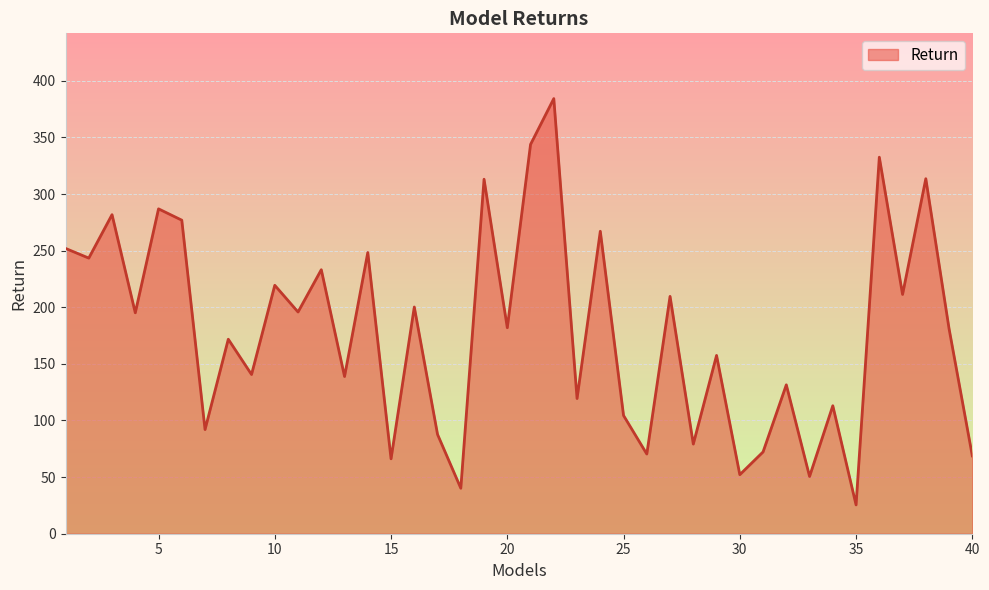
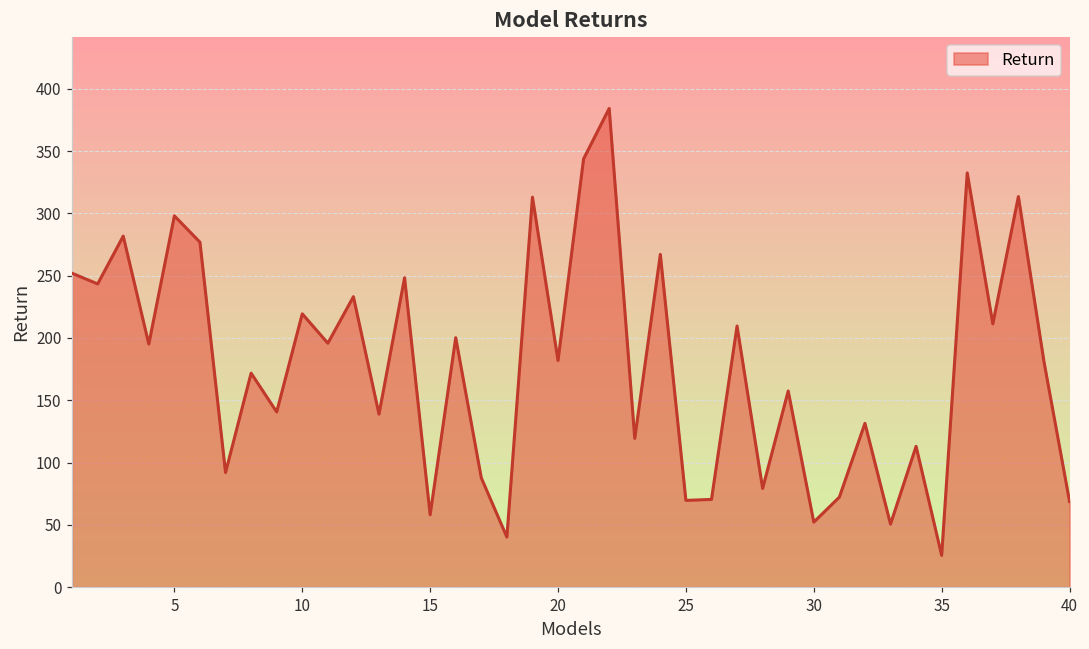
5: 287 -> 298
15: 66 -> 58
25: 104 -> 70
